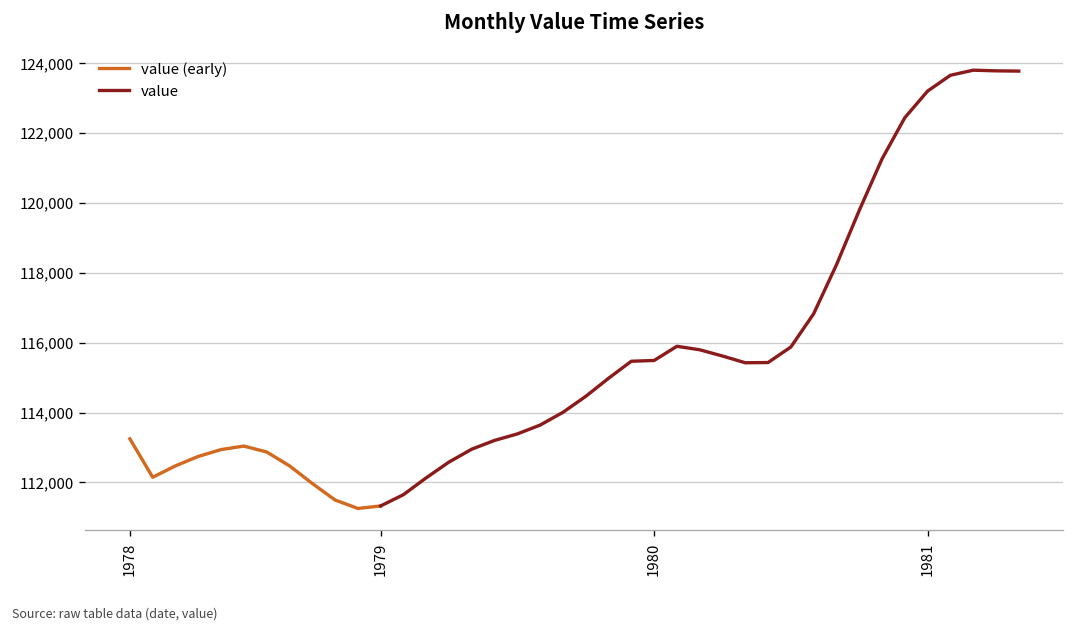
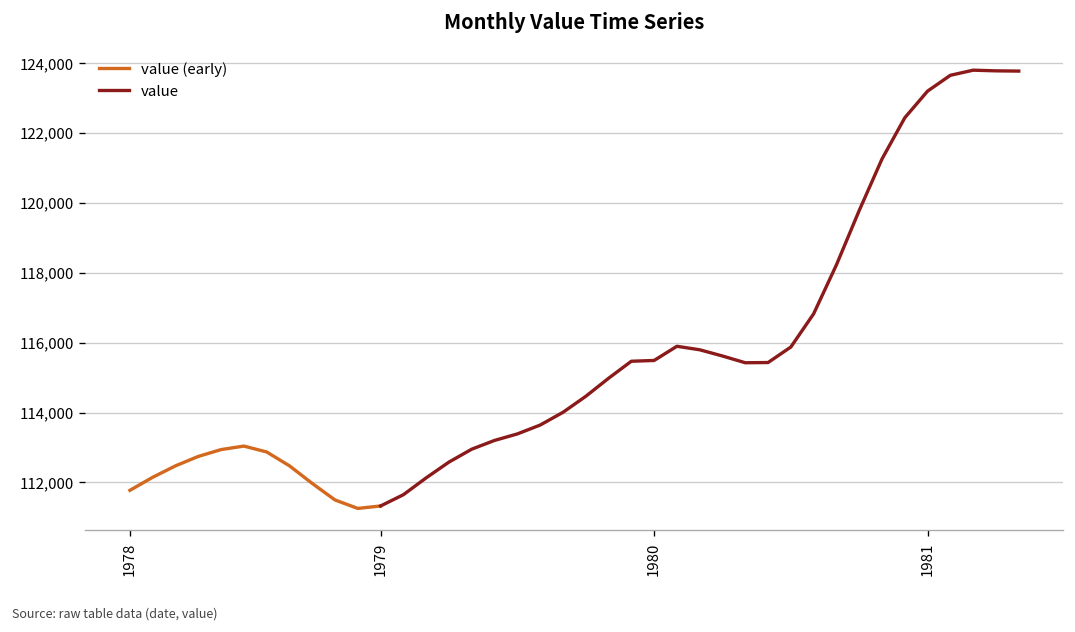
value (early), 1978: 113,200 -> 111,800
